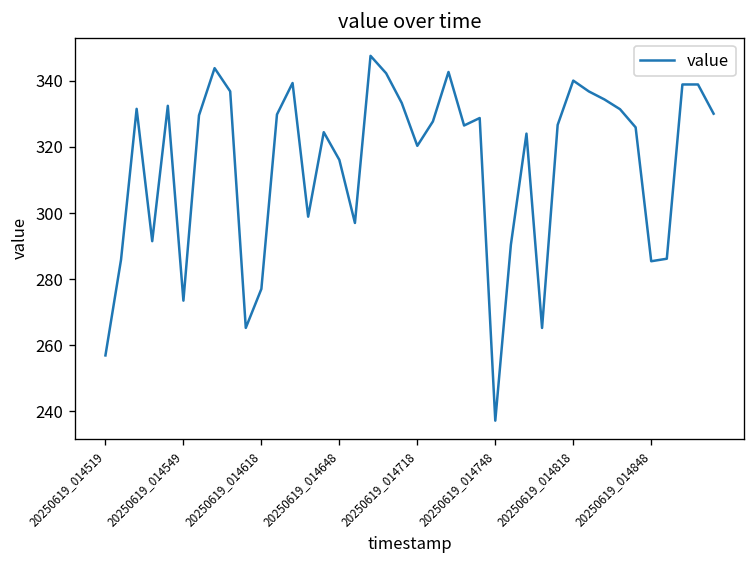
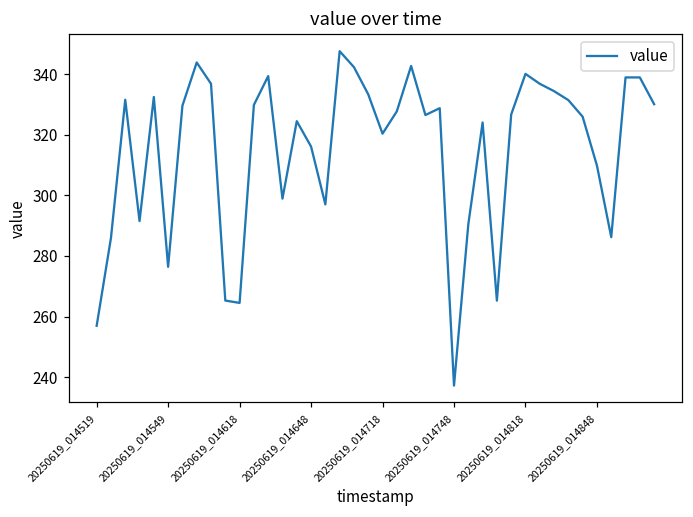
20250619_014549: 274 -> 276
20250619_014618: 277 -> 264
20250619_014848: 285 -> 310
